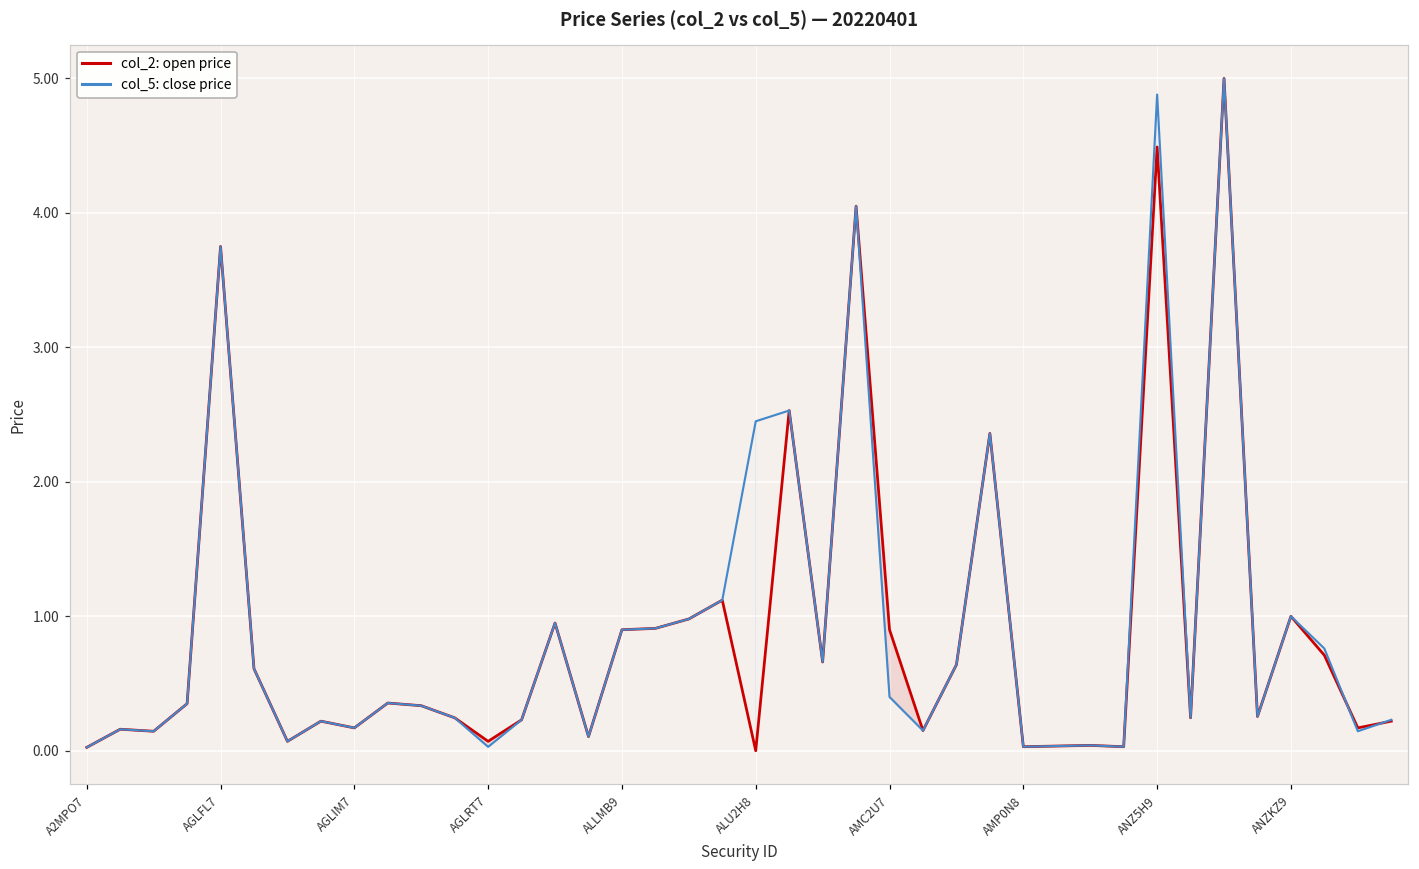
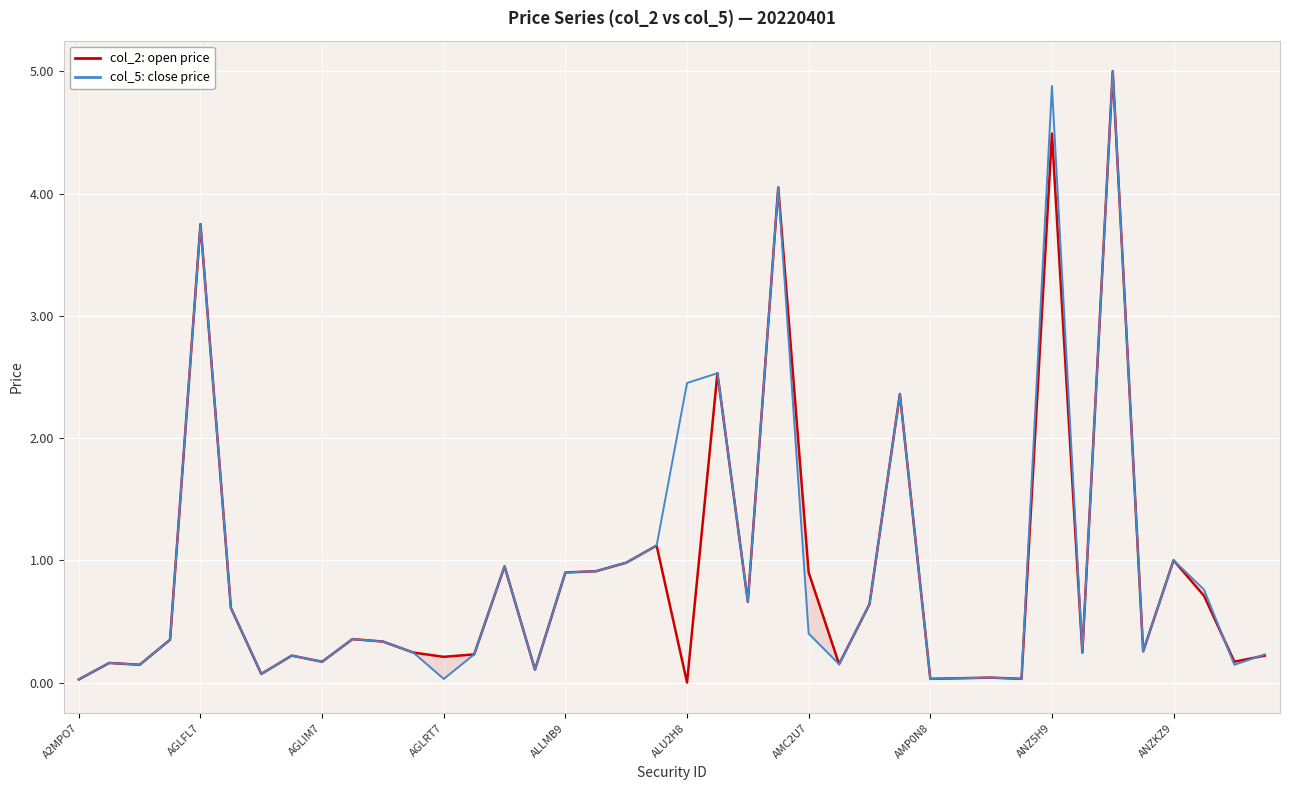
col_2: open price, AGLRT7: 0.07 -> 0.21
